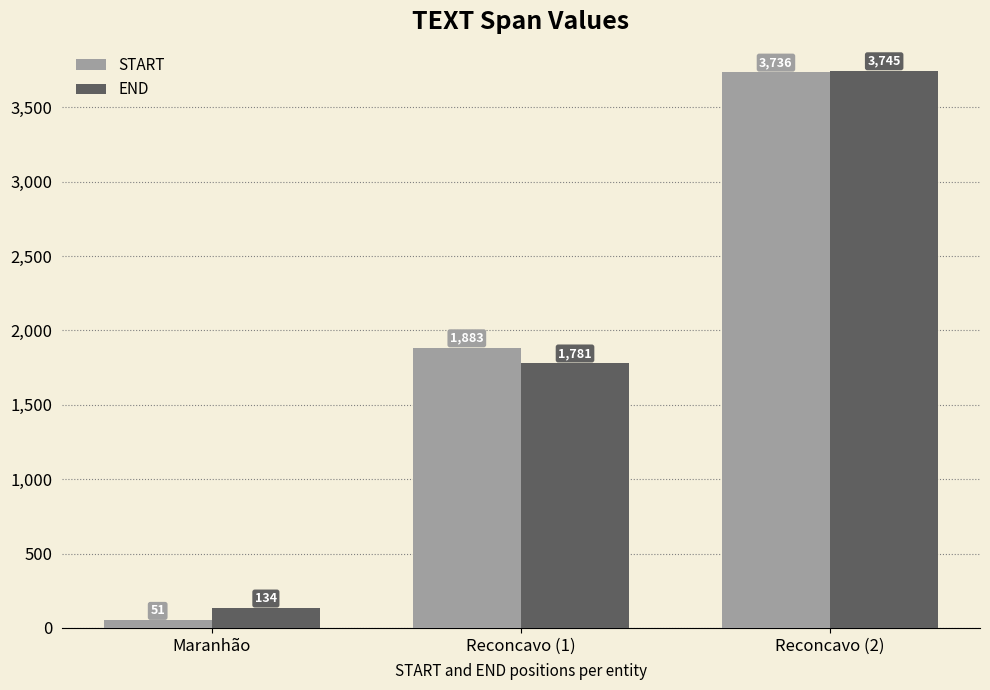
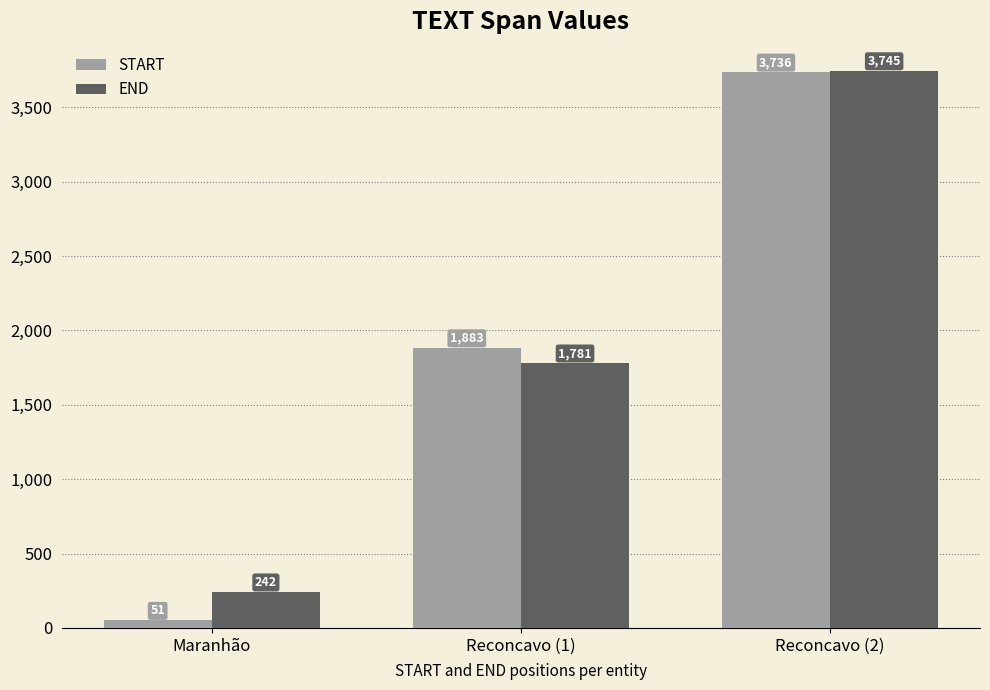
END, Maranhão: 134 -> 242
